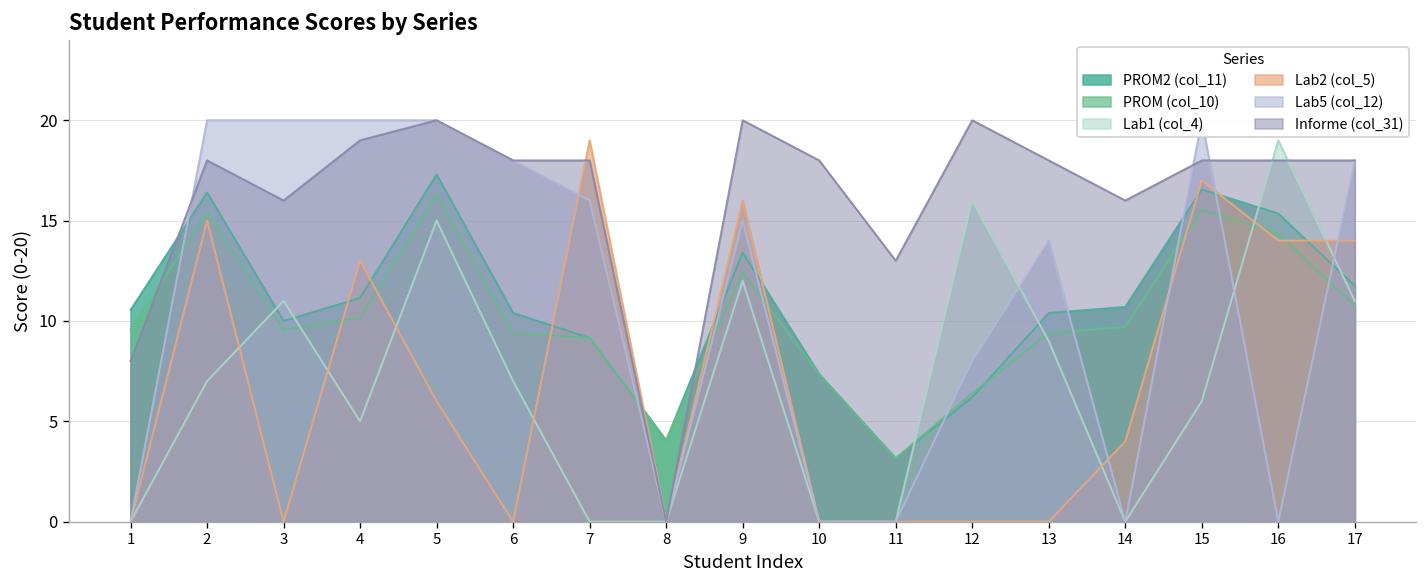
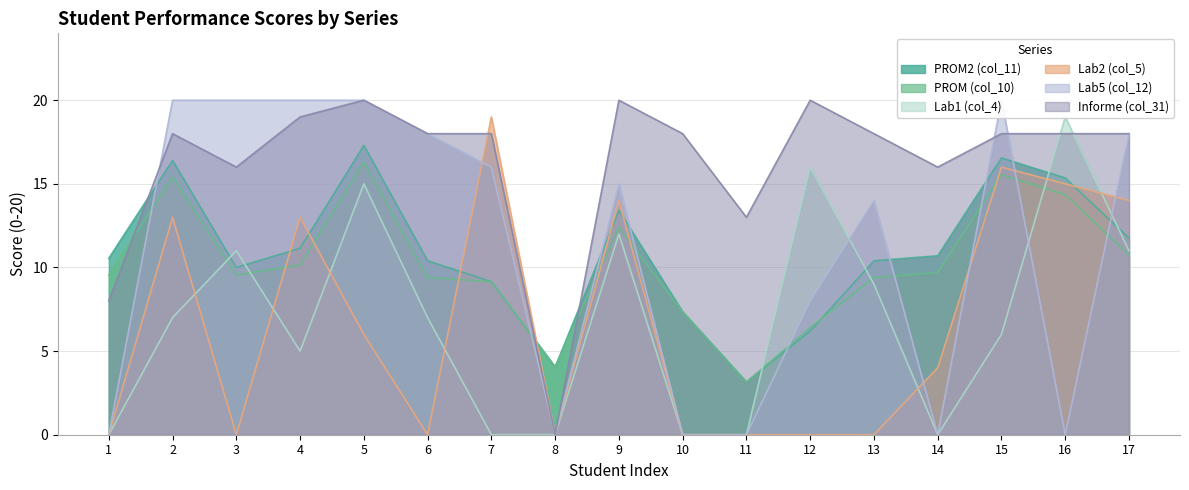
Lab2 (col_5), 2: 15 -> 13
Lab2 (col_5), 9: 16 -> 14
Lab2 (col_5), 15: 17 -> 16
Lab2 (col_5), 16: 14 -> 15
